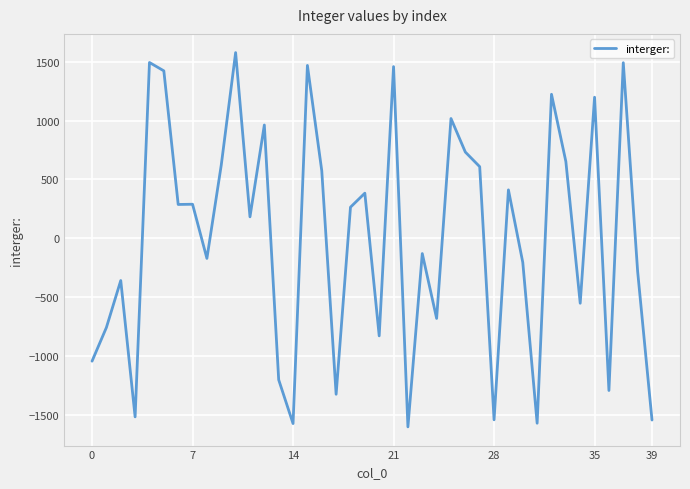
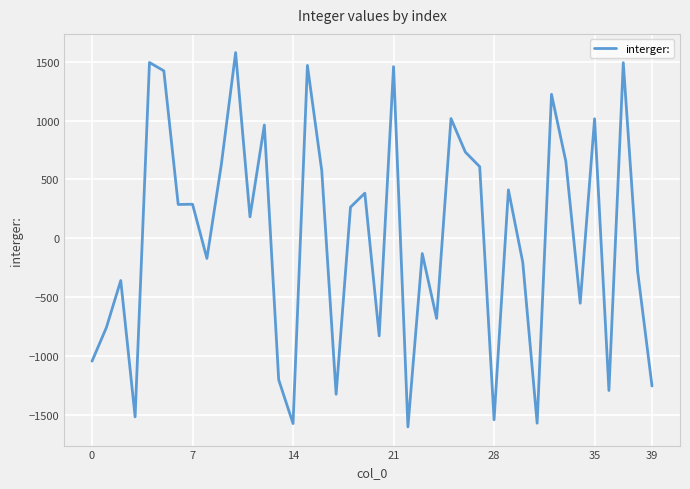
35: 1200 -> 1020
39: -1540 -> -1260
